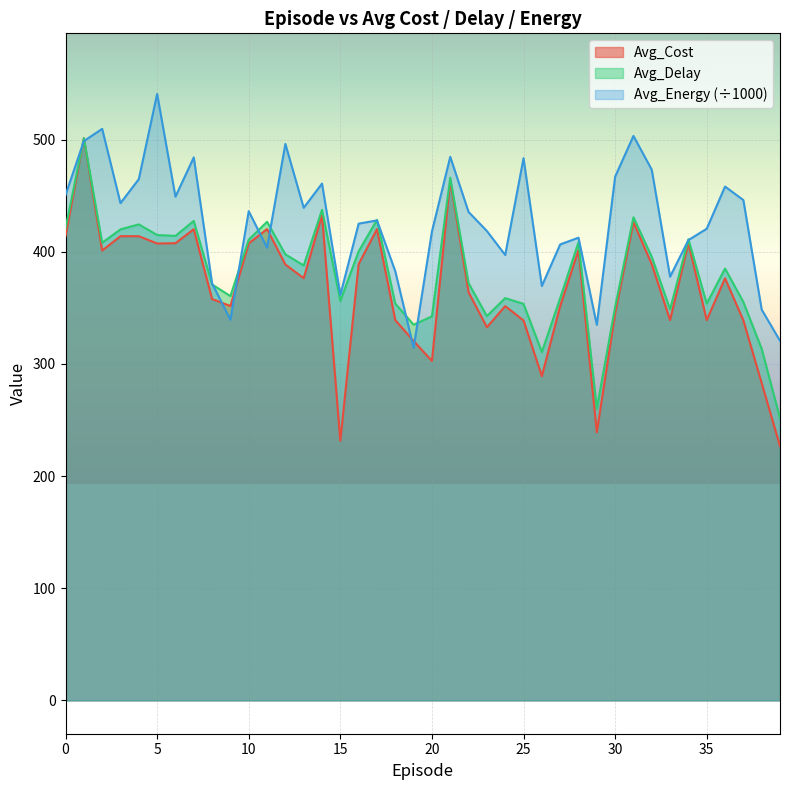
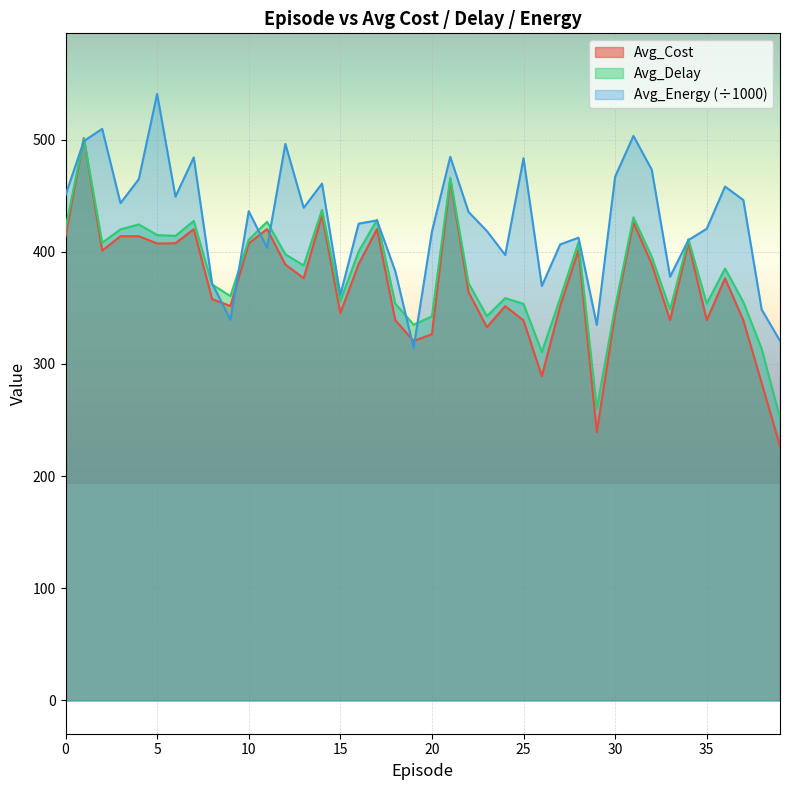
Avg_Cost, 15: 231 -> 345
Avg_Cost, 20: 303 -> 327
